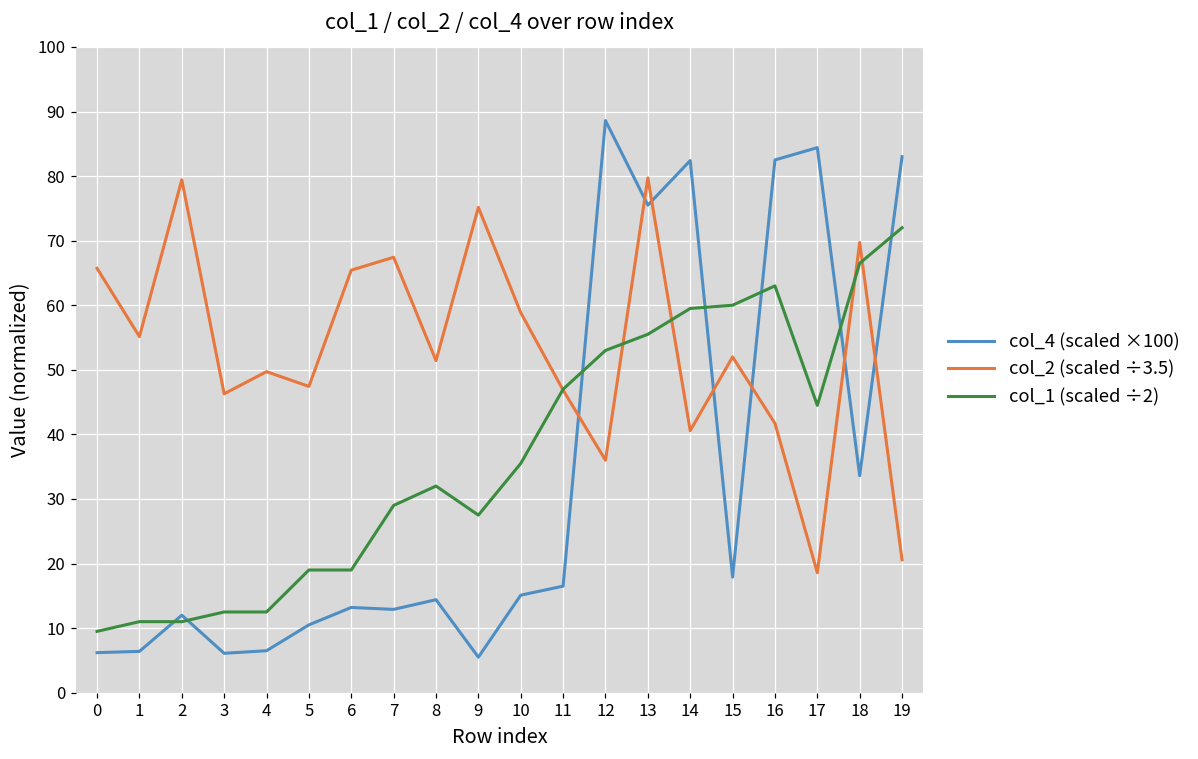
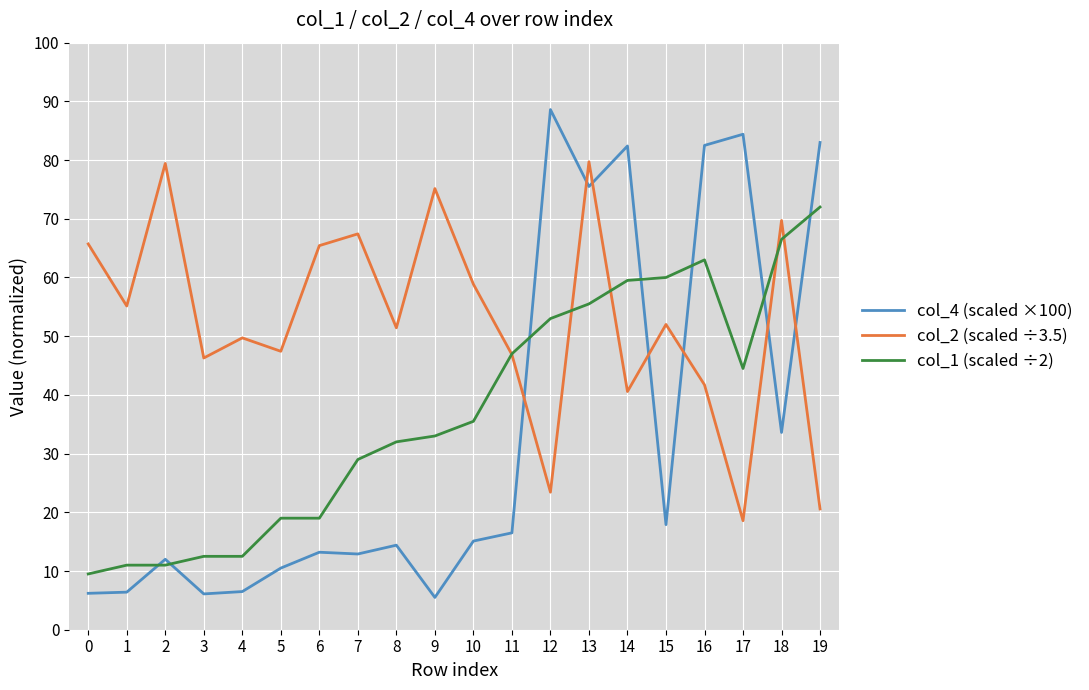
col_1 (scaled ÷2), 9: 28 -> 33
col_2 (scaled ÷3.5), 12: 36 -> 23
